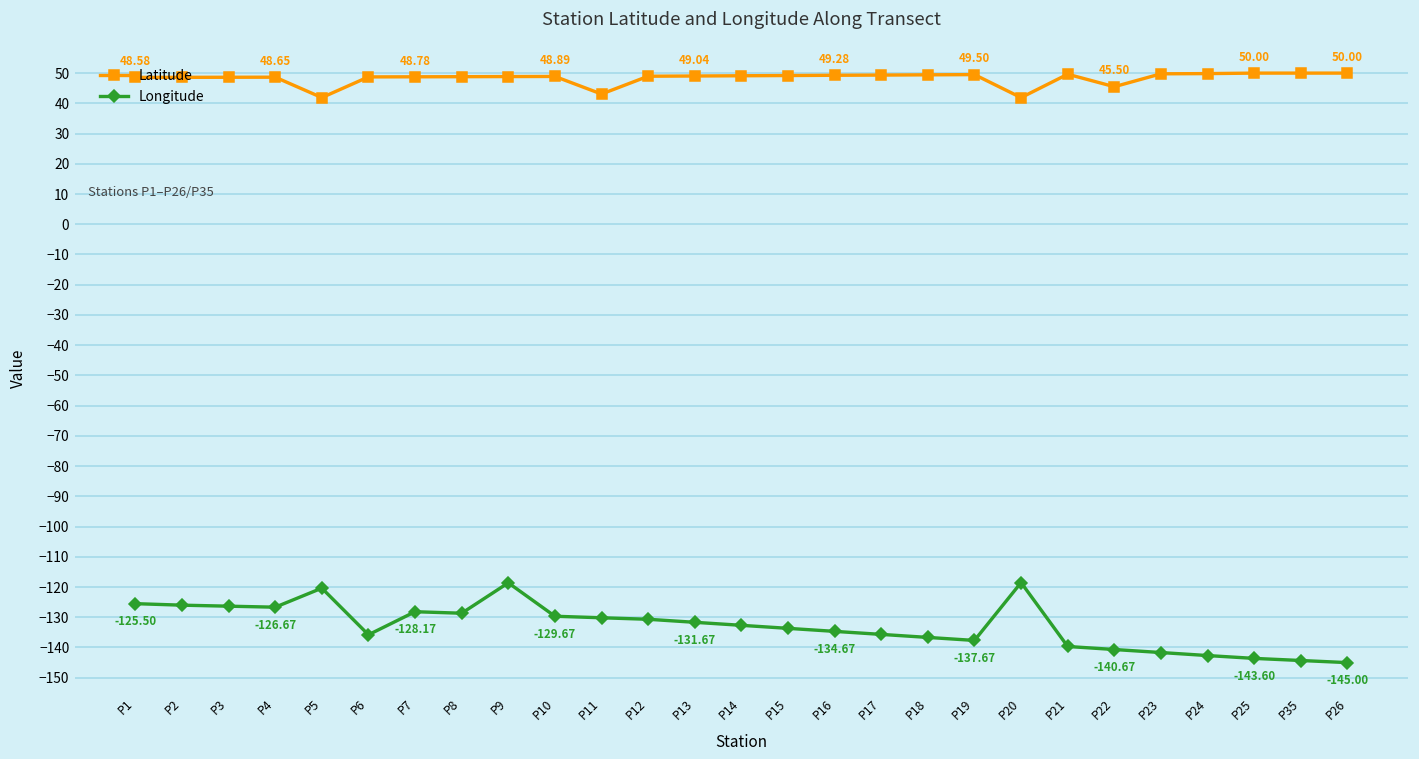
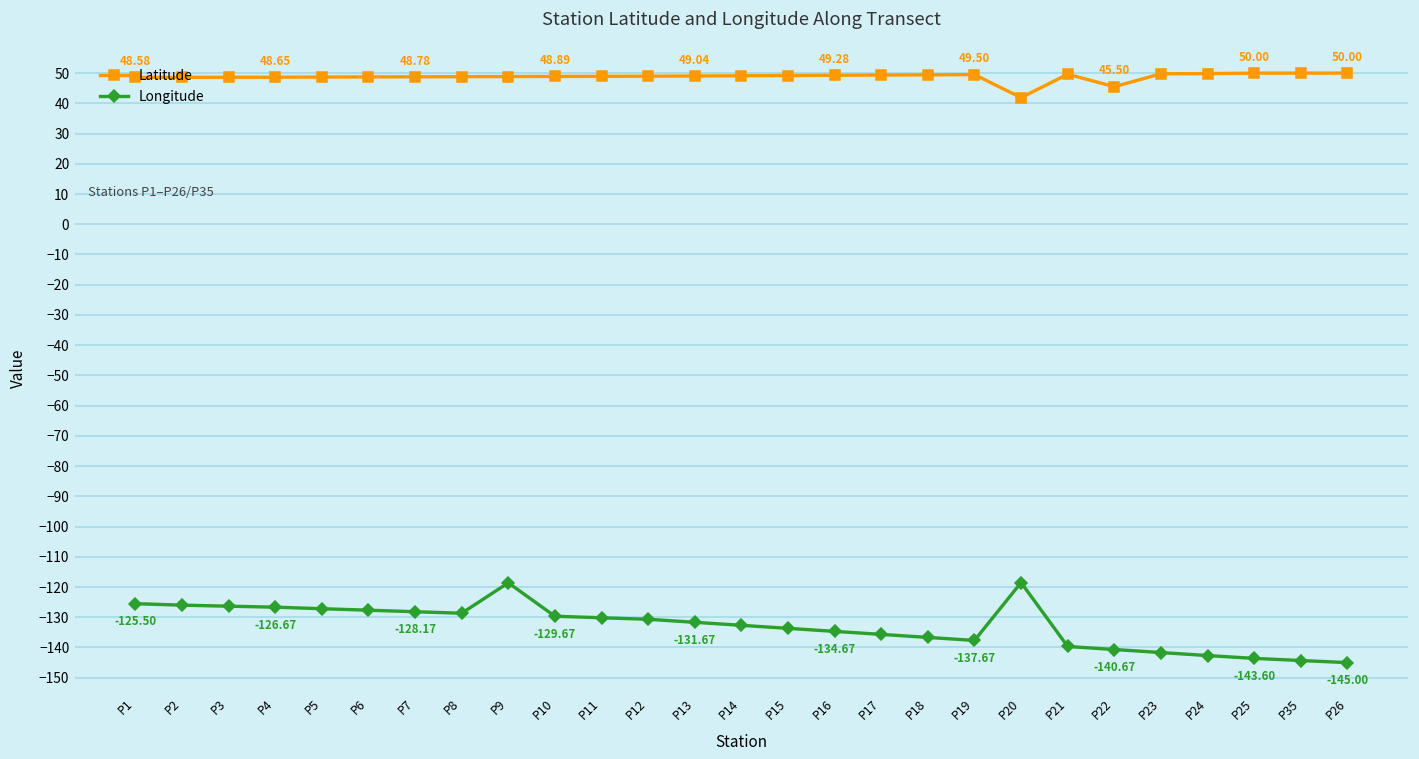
Latitude, P5: 42 -> 49
Longitude, P5: -120 -> -127
Longitude, P6: -136 -> -128
Latitude, P11: 43 -> 49
